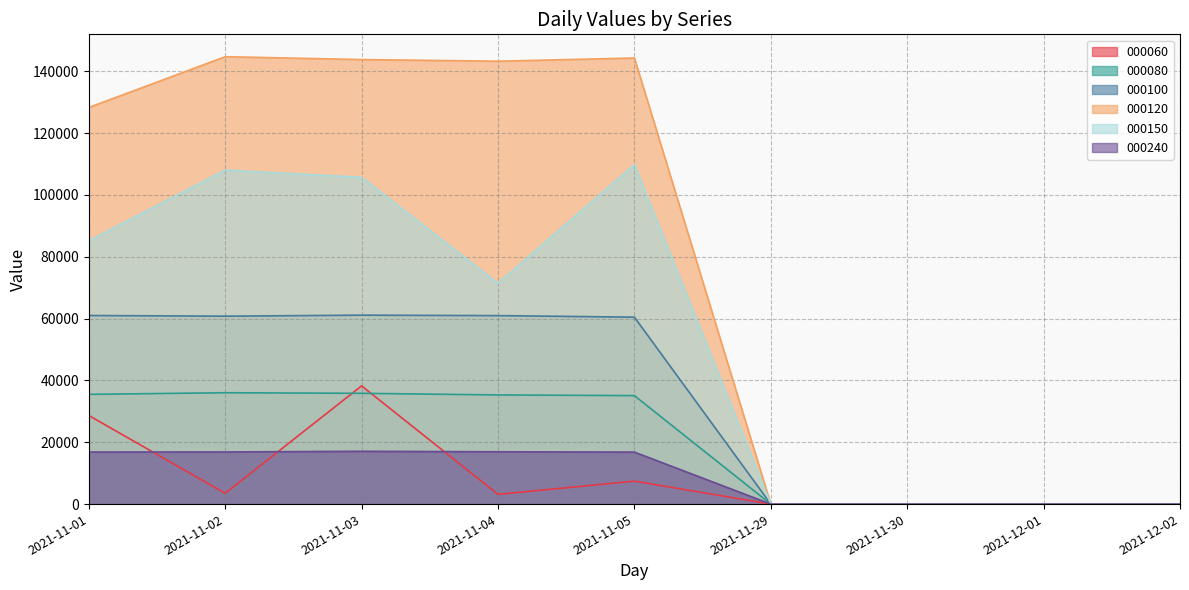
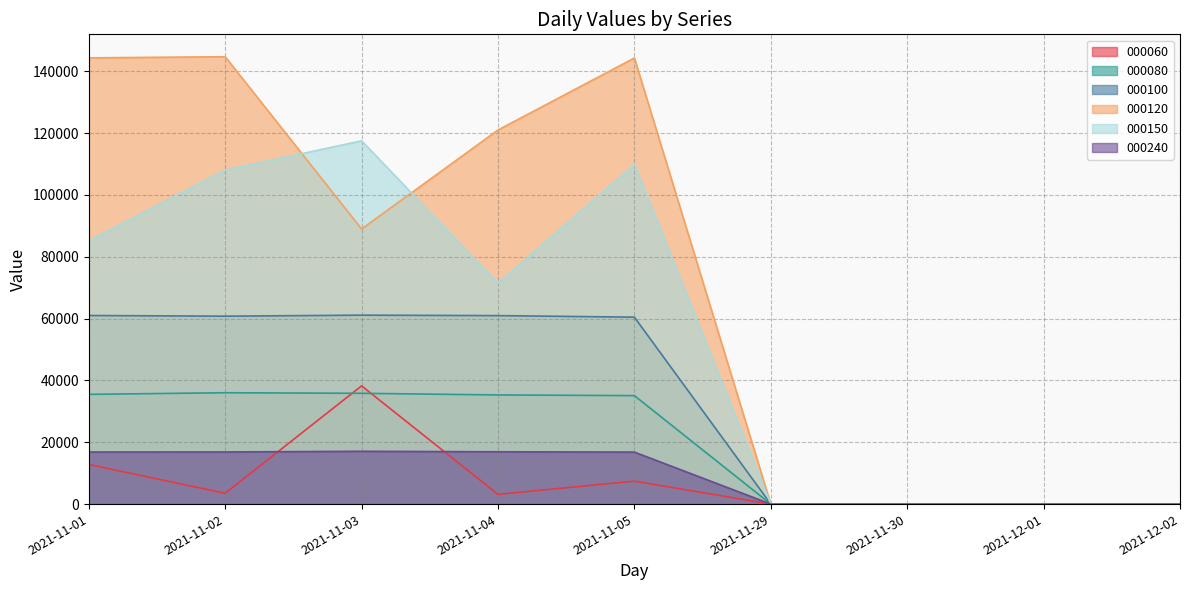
000060, 2021-11-01: 29000 -> 13000
000120, 2021-11-01: 128000 -> 144000
000120, 2021-11-03: 144000 -> 89000
000150, 2021-11-03: 106000 -> 118000
000120, 2021-11-04: 143000 -> 121000
